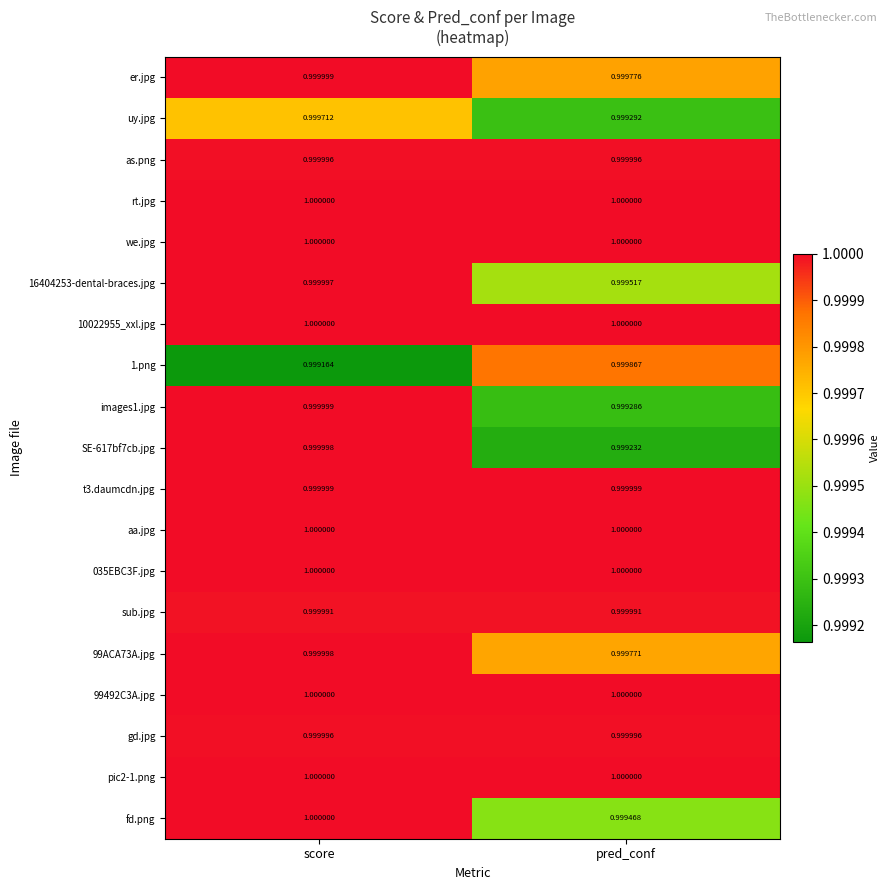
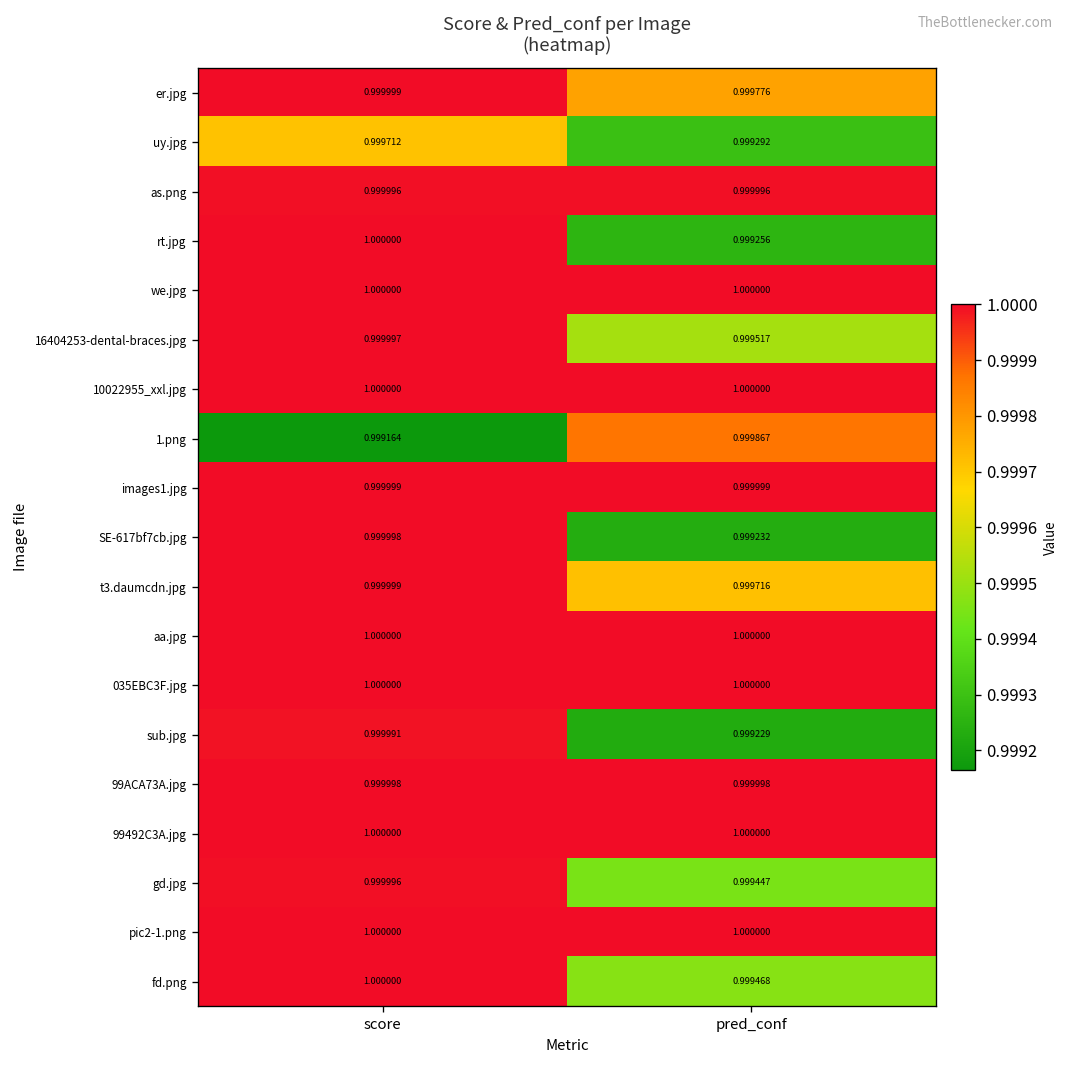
rt.jpg, pred_conf: 1.000000 -> 0.999256
images1.jpg, pred_conf: 0.999286 -> 0.999999
t3.daumcdn.jpg, pred_conf: 0.999999 -> 0.999716
sub.jpg, pred_conf: 0.999991 -> 0.999229
99ACA73A.jpg, pred_conf: 0.999771 -> 0.999998
gd.jpg, pred_conf: 0.999996 -> 0.999447
